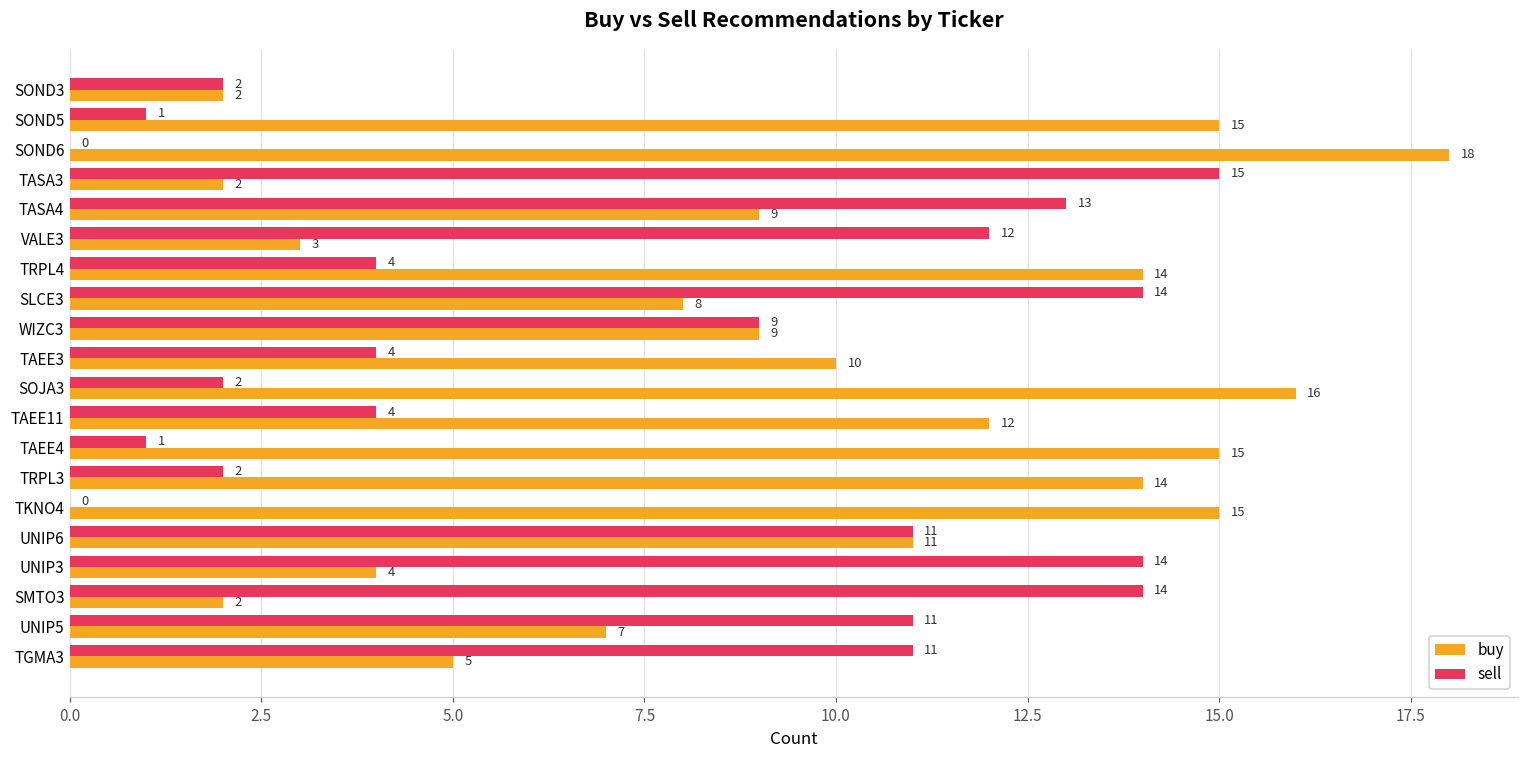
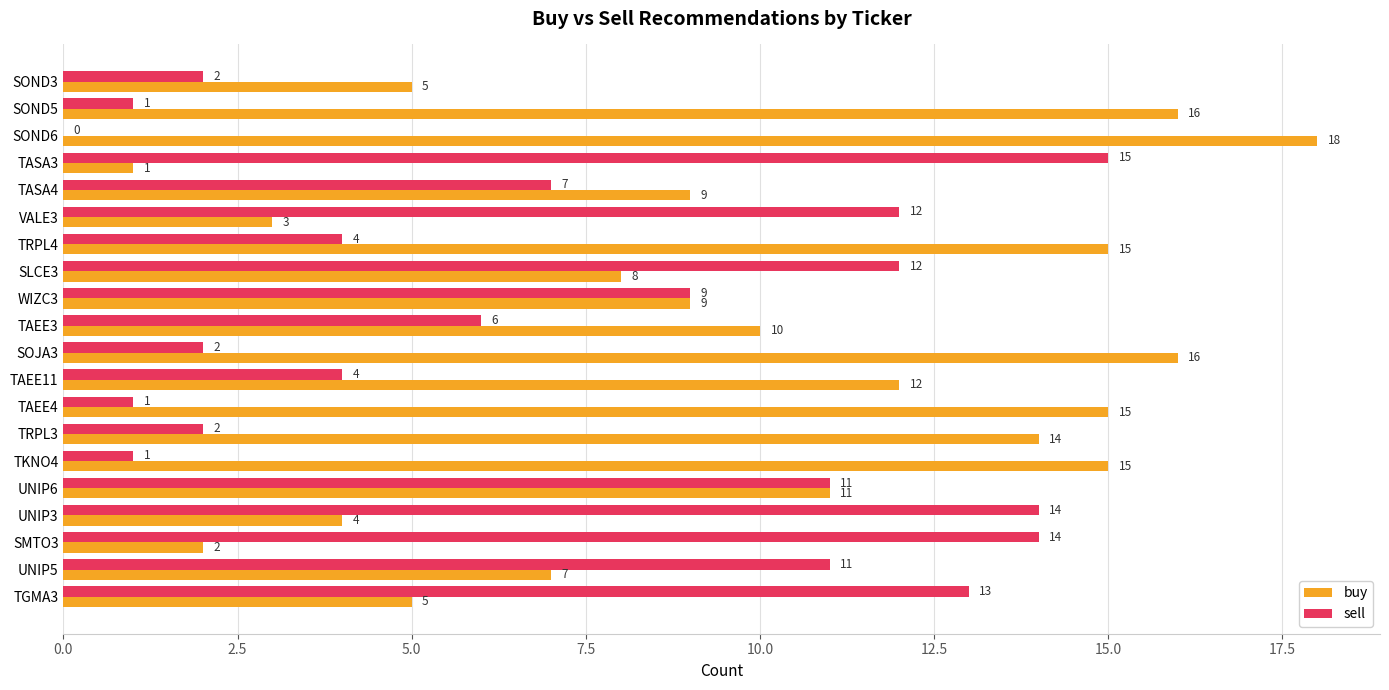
buy, SOND3: 2 -> 5
buy, SOND5: 15 -> 16
buy, TASA3: 2 -> 1
sell, TASA4: 13 -> 7
buy, TRPL4: 14 -> 15
sell, SLCE3: 14 -> 12
sell, TAEE3: 4 -> 6
sell, TKNO4: 0 -> 1
sell, TGMA3: 11 -> 13
